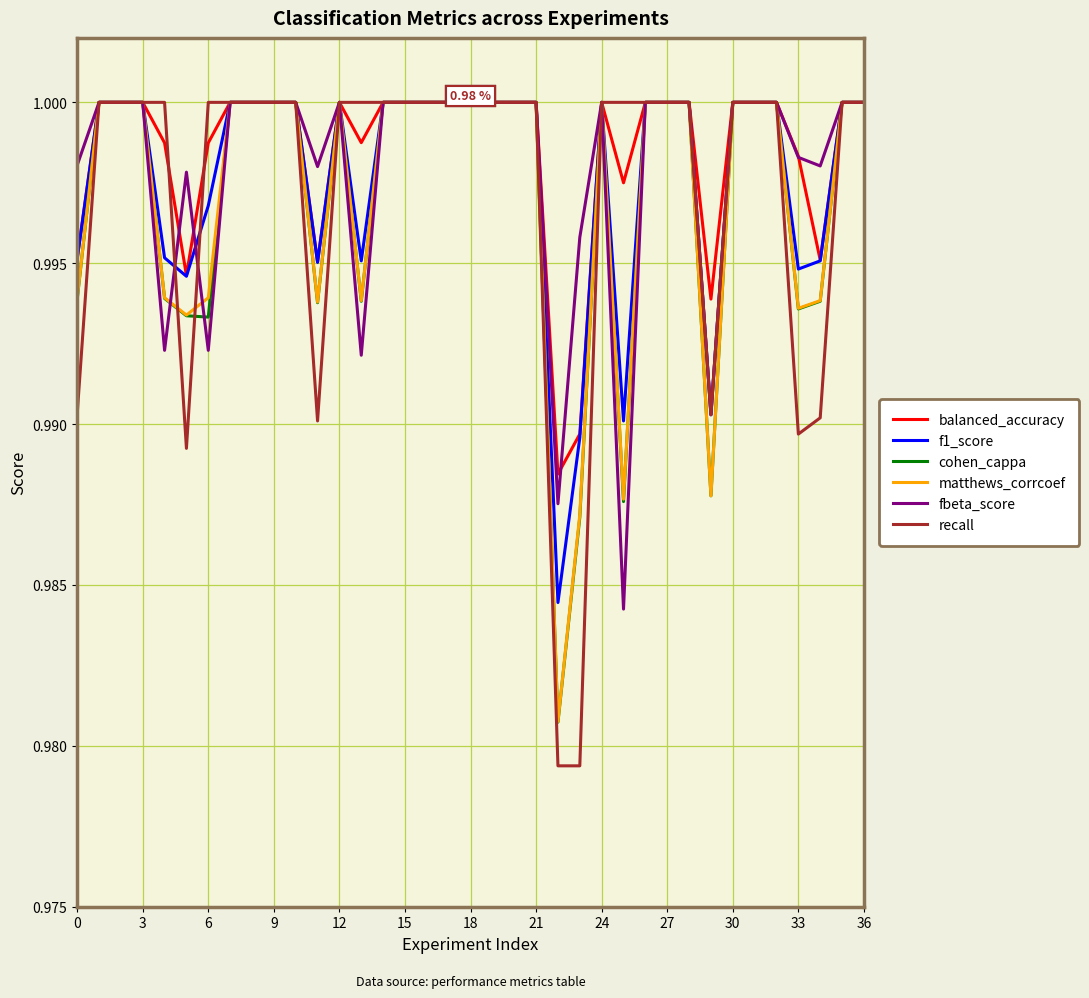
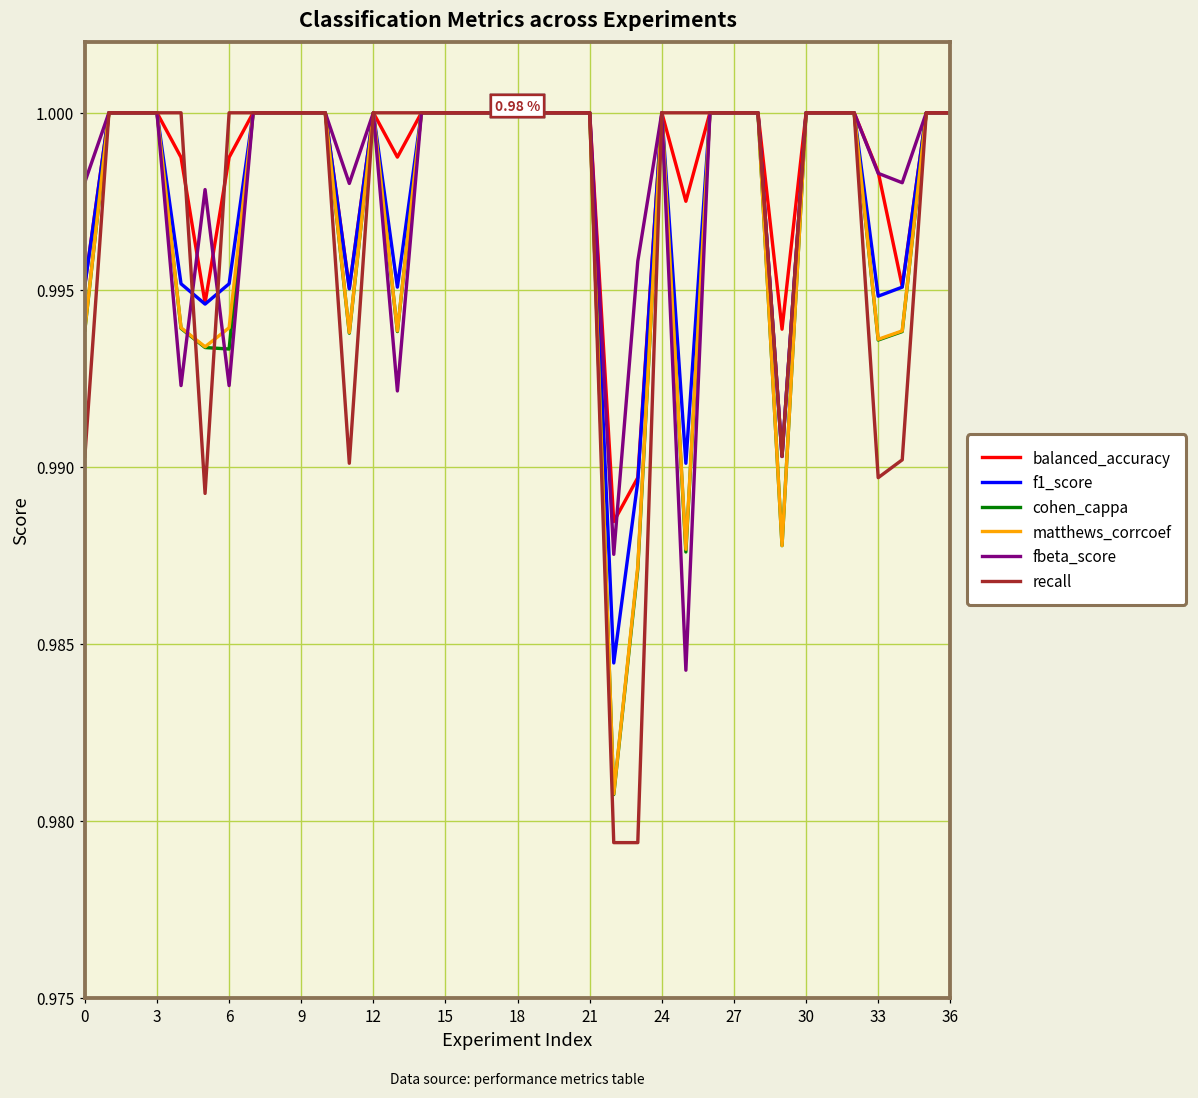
f1_score, 6: 0.9968 -> 0.9952
